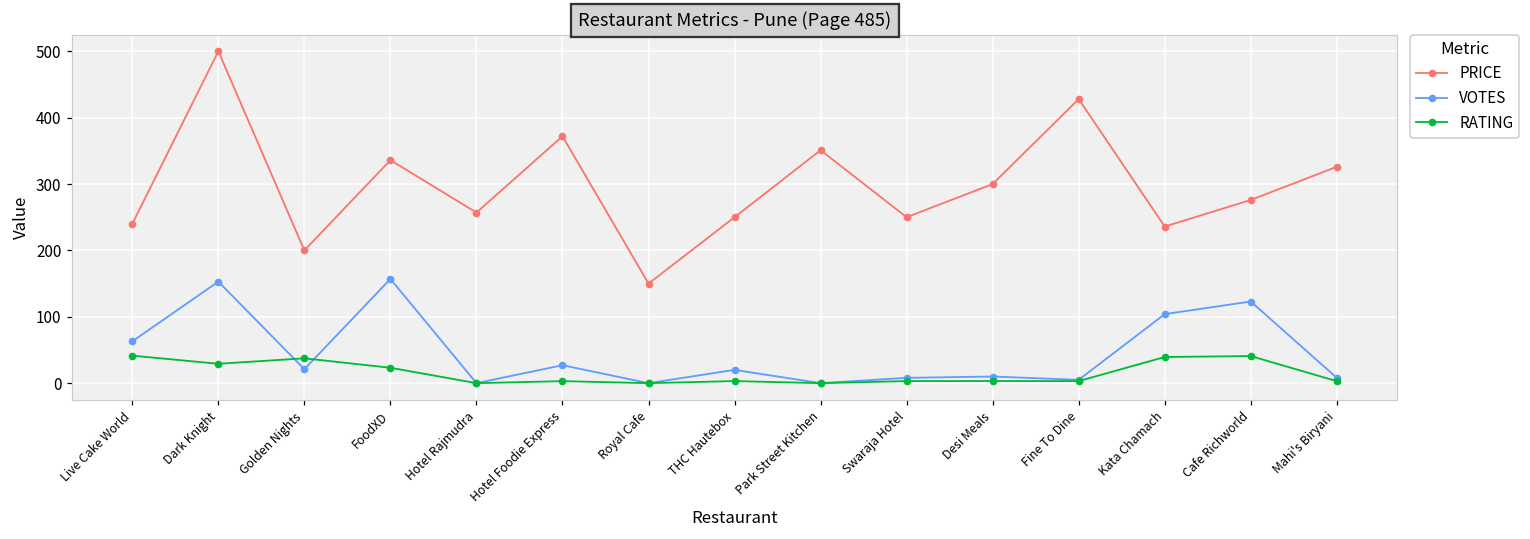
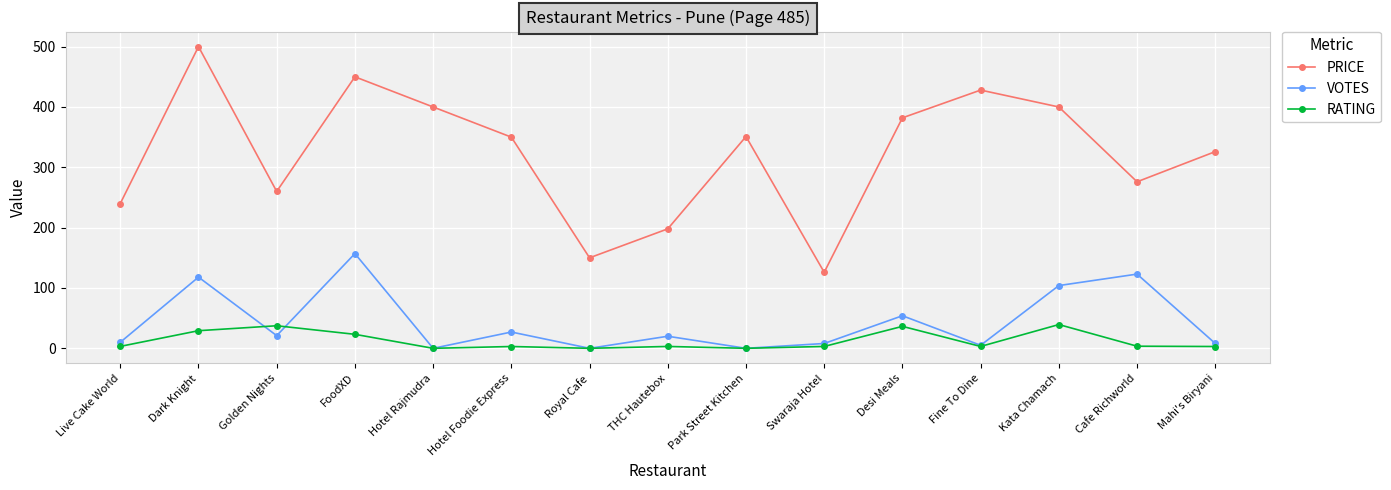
VOTES, Live Cake World: 60 -> 10
RATING, Live Cake World: 40 -> 0
VOTES, Dark Knight: 150 -> 120
PRICE, Golden Nights: 200 -> 260
PRICE, FoodXD: 340 -> 450
PRICE, Hotel Rajmudra: 260 -> 400
PRICE, Hotel Foodie Express: 370 -> 350
PRICE, THC Hautebox: 250 -> 200
PRICE, Swaraja Hotel: 250 -> 130
PRICE, Desi Meals: 300 -> 380
VOTES, Desi Meals: 10 -> 50
RATING, Desi Meals: 0 -> 40
PRICE, Kata Chamach: 240 -> 400
RATING, Cafe Richworld: 40 -> 0
